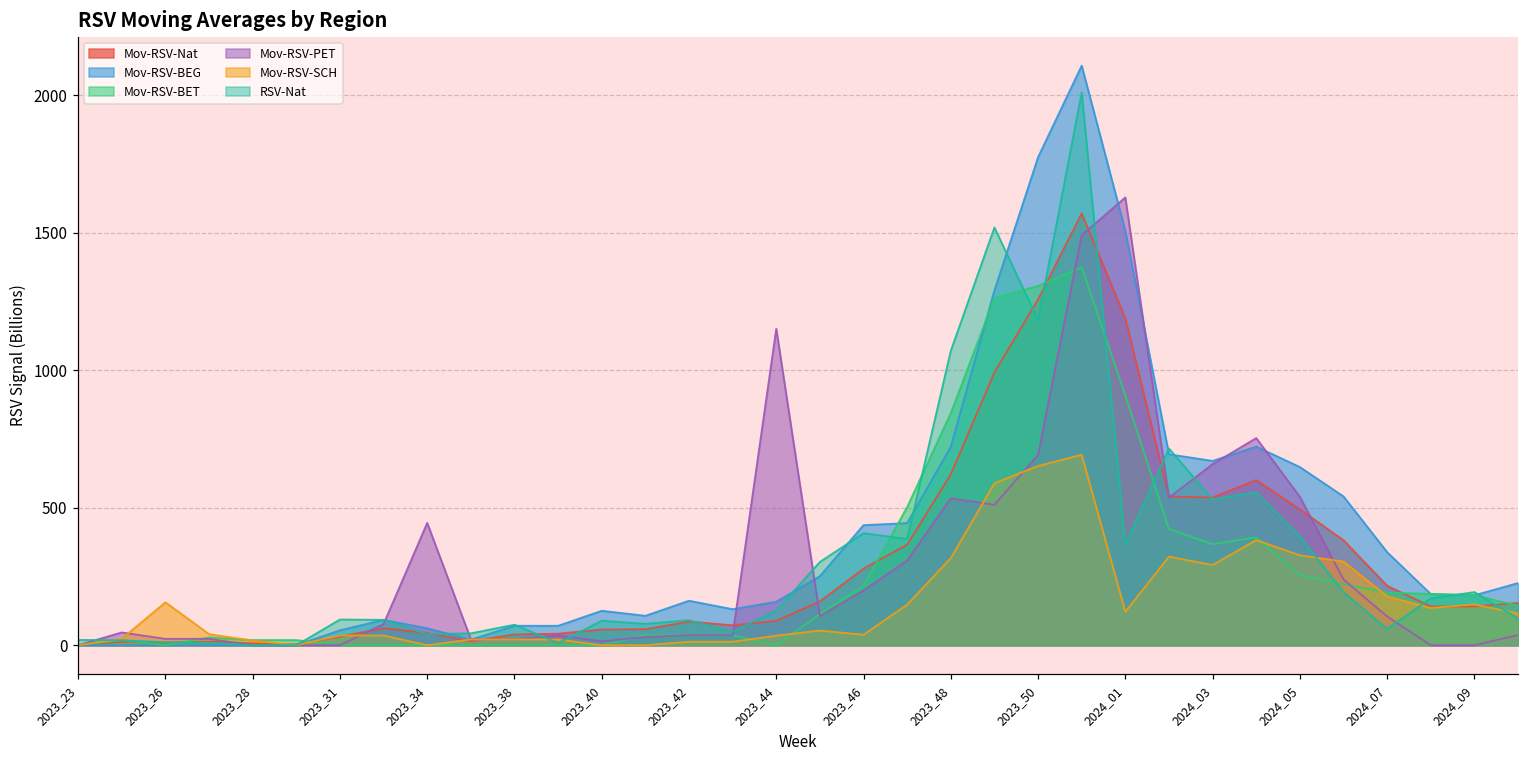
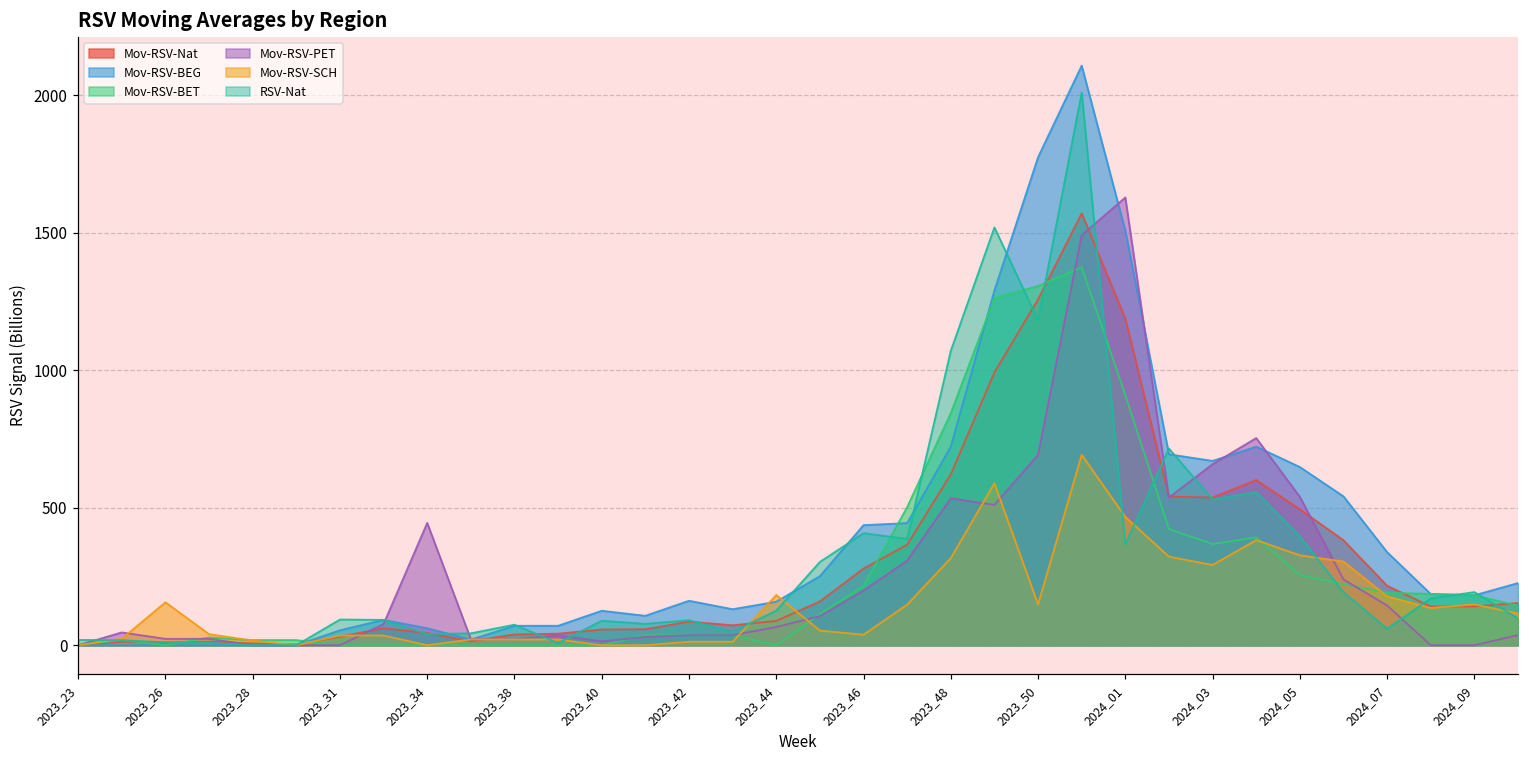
Mov-RSV-PET, 2023_44: 1150 -> 70
Mov-RSV-SCH, 2023_44: 30 -> 180
Mov-RSV-SCH, 2023_50: 650 -> 150
Mov-RSV-SCH, 2024_01: 120 -> 470
Mov-RSV-PET, 2024_07: 100 -> 140
